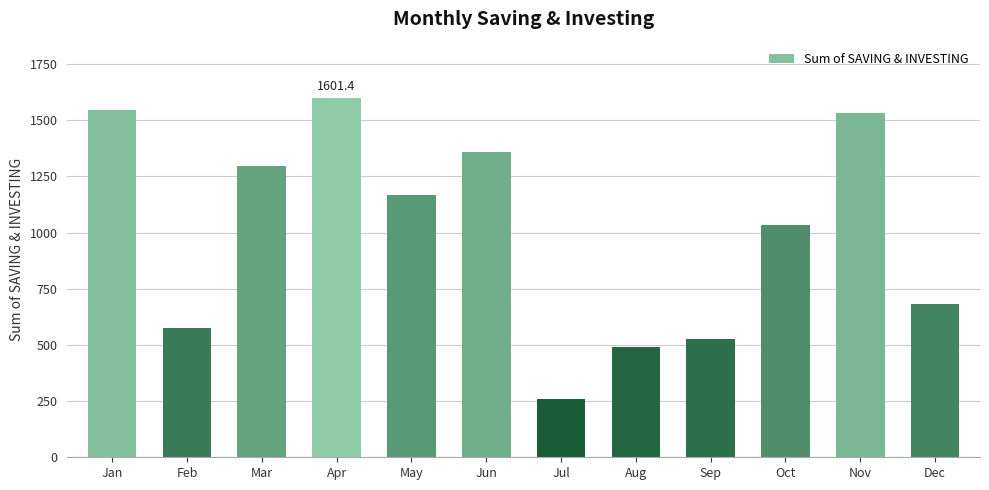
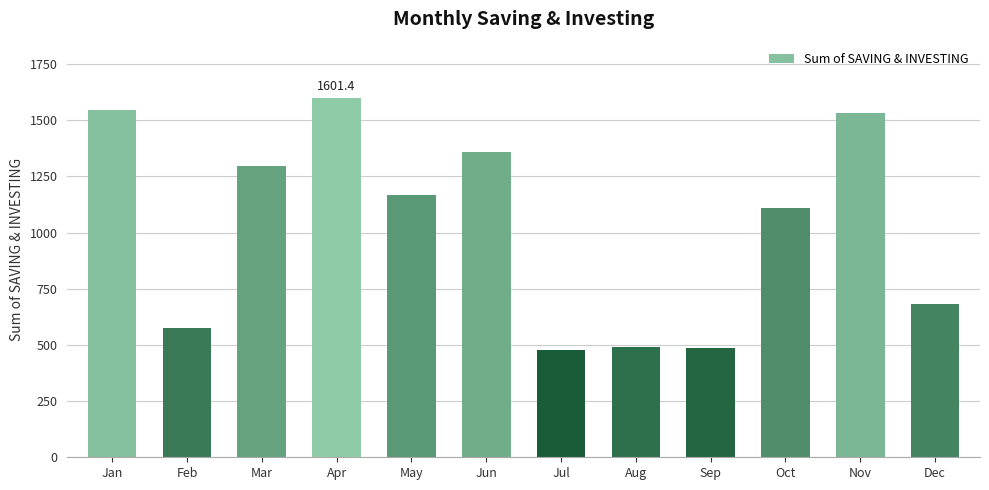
Jul: 260 -> 480
Sep: 530 -> 480
Oct: 1030 -> 1110
